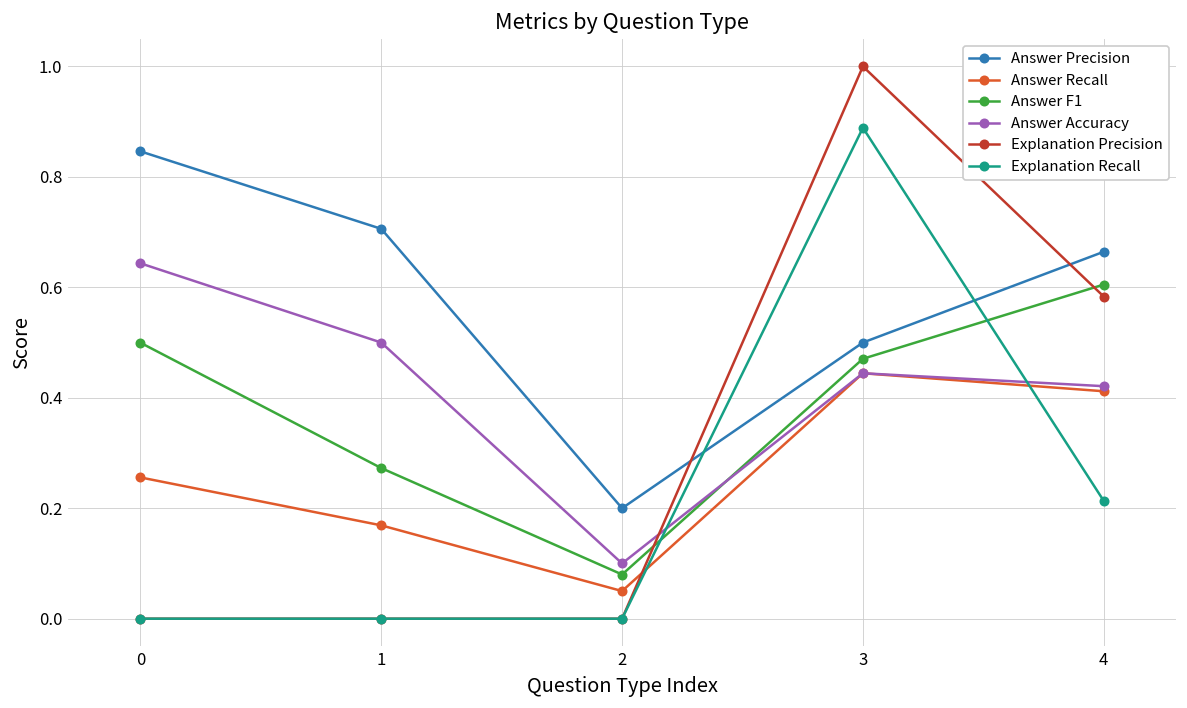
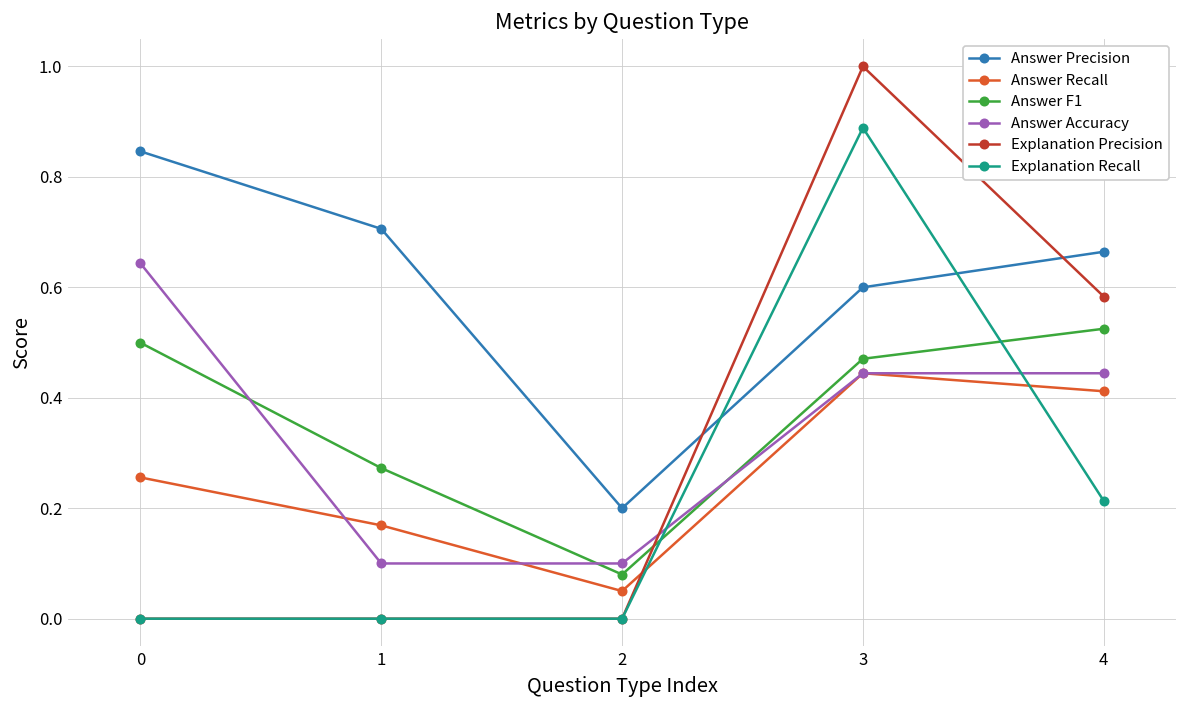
Answer Accuracy, 1: 0.5 -> 0.1
Answer Precision, 3: 0.5 -> 0.6
Answer F1, 4: 0.61 -> 0.53
Answer Accuracy, 4: 0.42 -> 0.44
